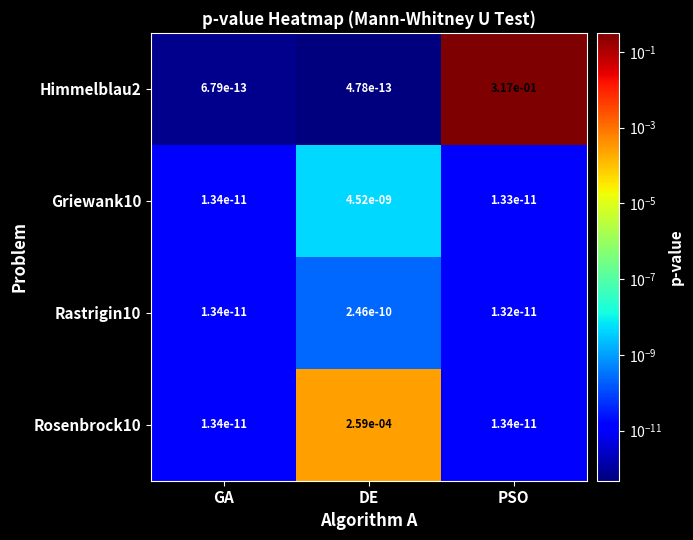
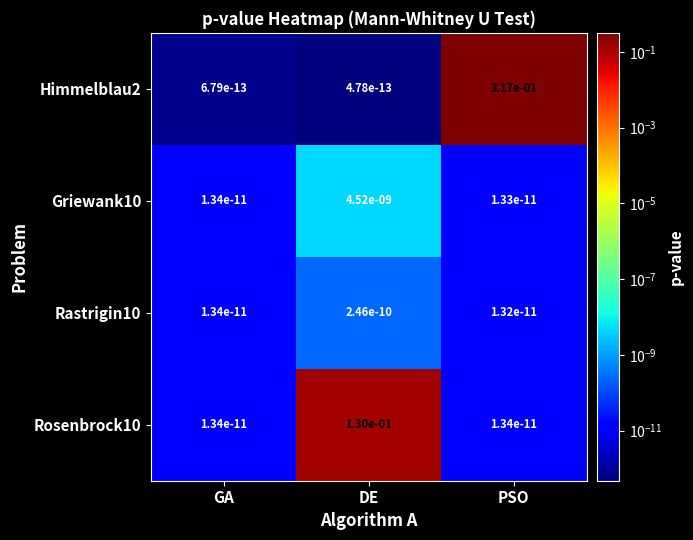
Rosenbrock10, DE: 2.59e-04 -> 1.30e-01
